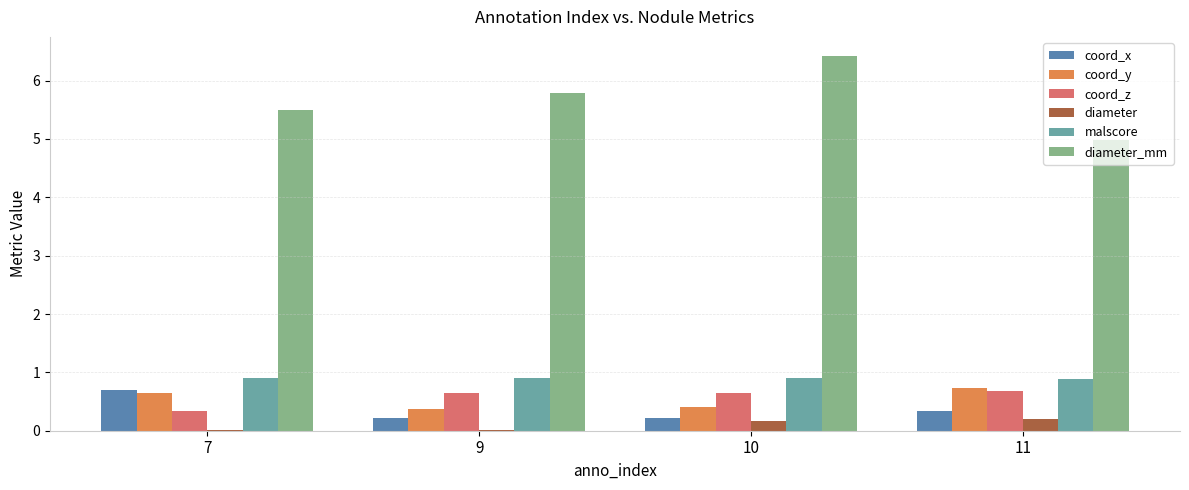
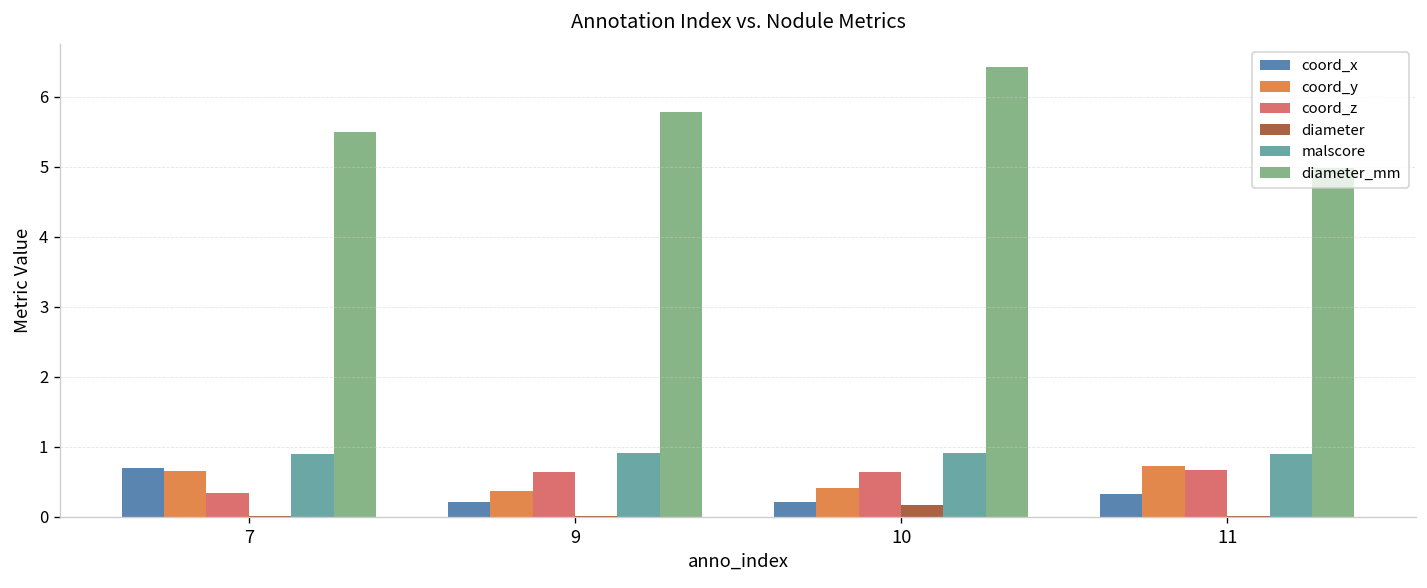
diameter, 11: 0.2 -> 0.0
